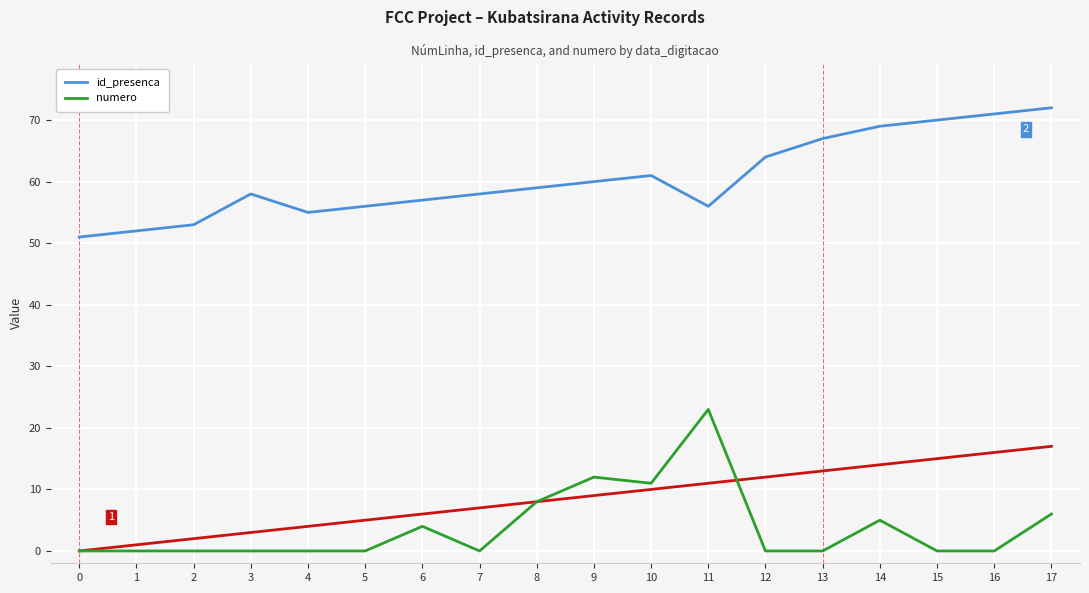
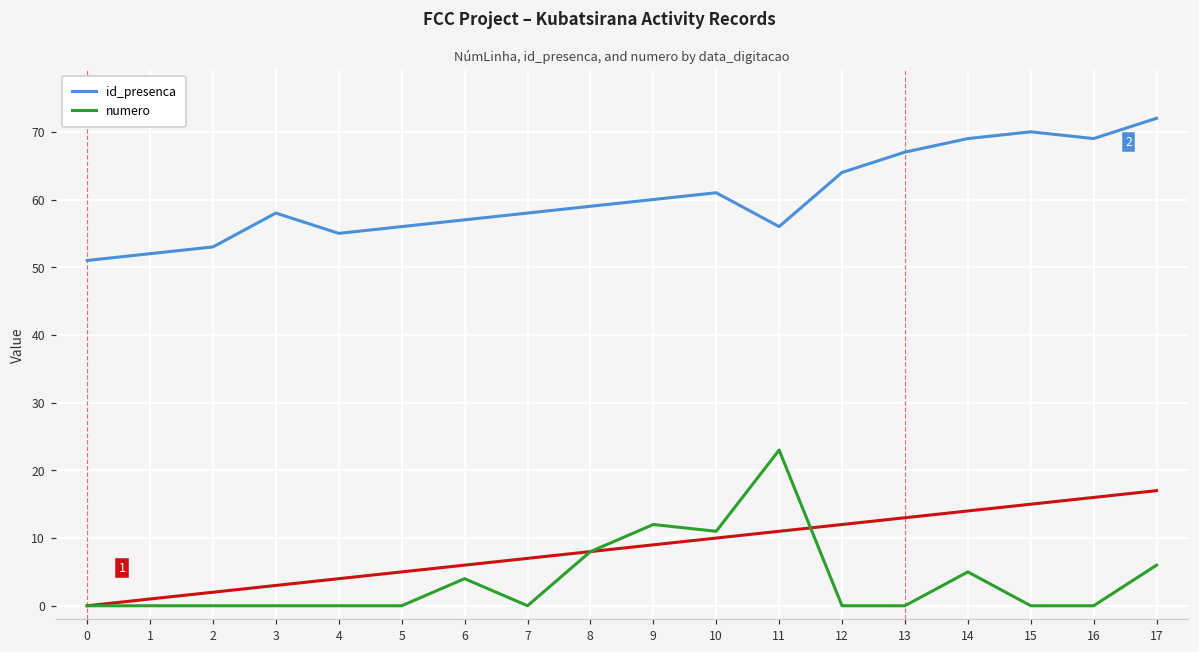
id_presenca, 16: 71 -> 69
